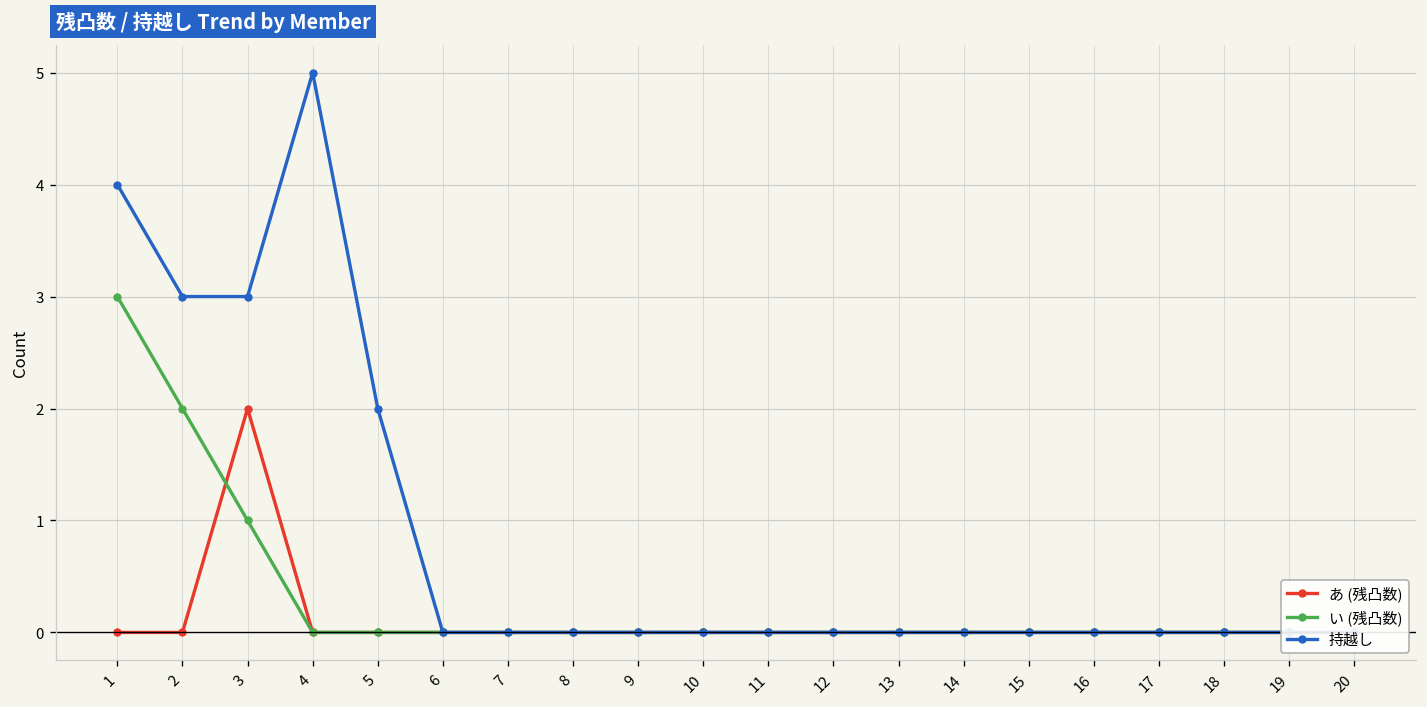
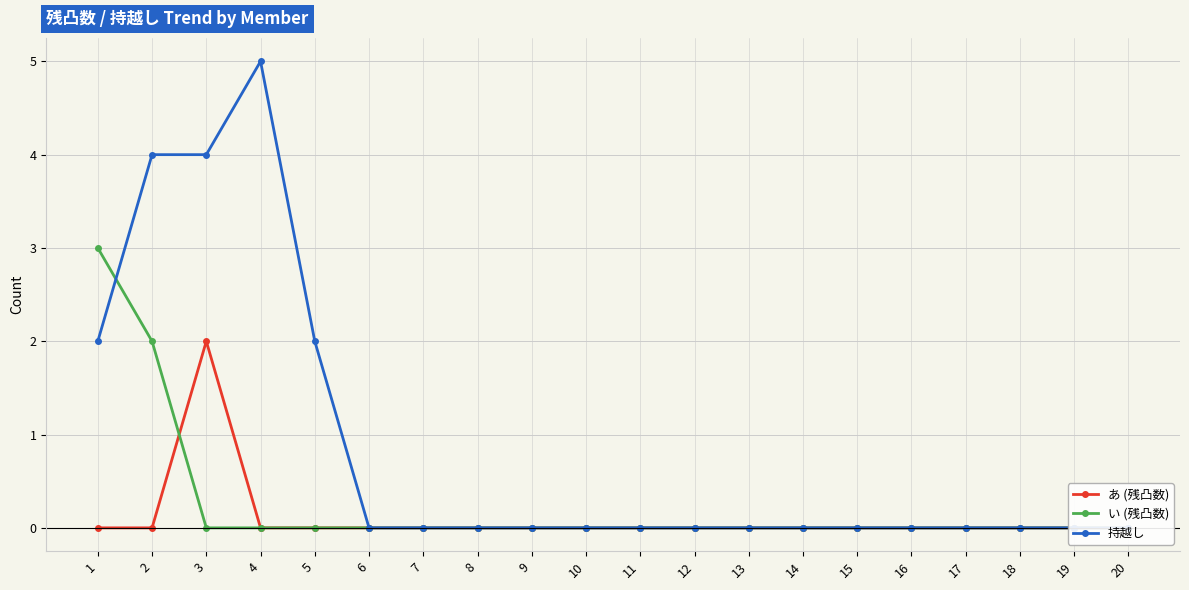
持越し, 1: 4 -> 2
持越し, 2: 3 -> 4
い (残凸数), 3: 1 -> 0
持越し, 3: 3 -> 4
